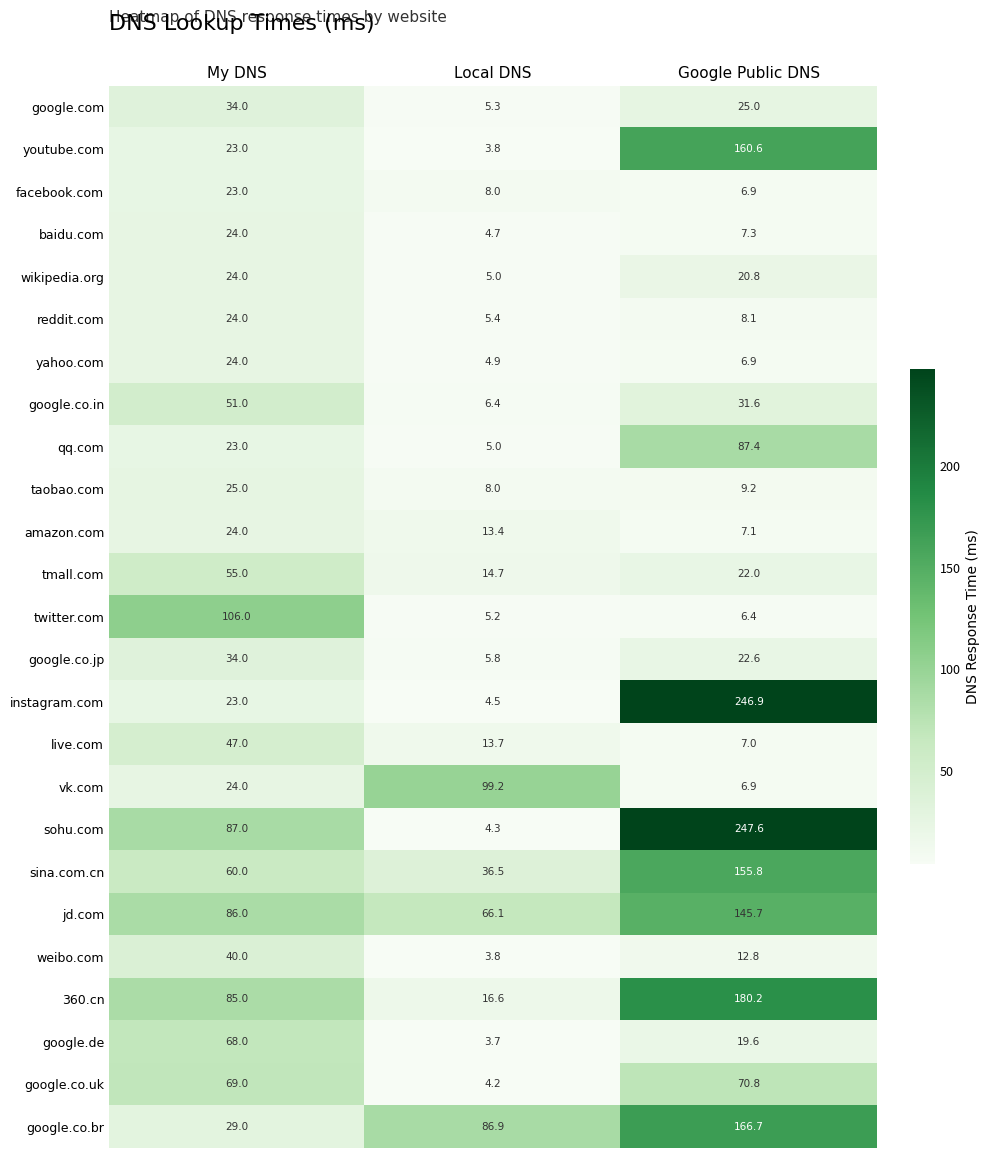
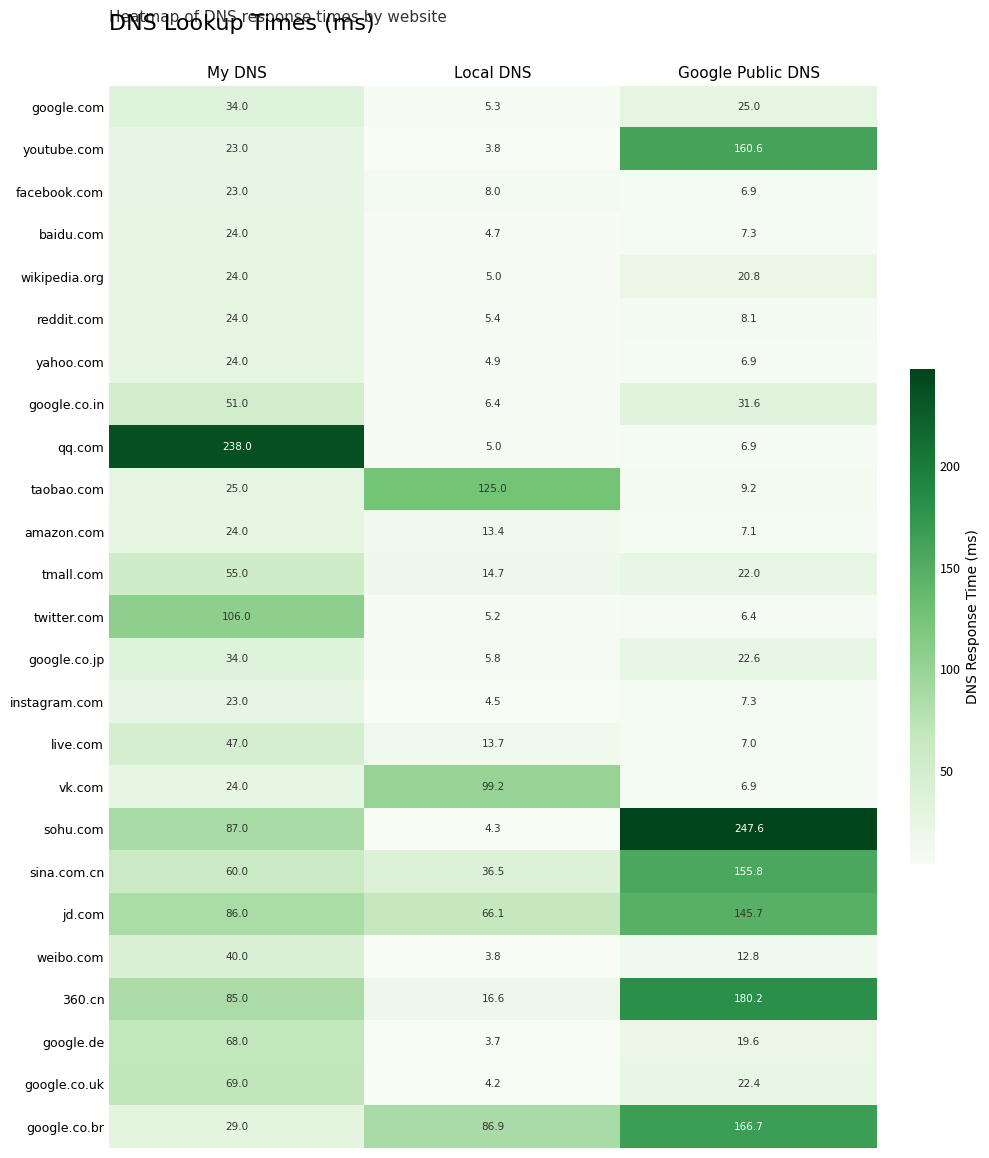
qq.com, My DNS: 23.0 -> 238.0
qq.com, Google Public DNS: 87.4 -> 6.9
taobao.com, Local DNS: 8.0 -> 125.0
instagram.com, Google Public DNS: 246.9 -> 7.3
google.co.uk, Google Public DNS: 70.8 -> 22.4
